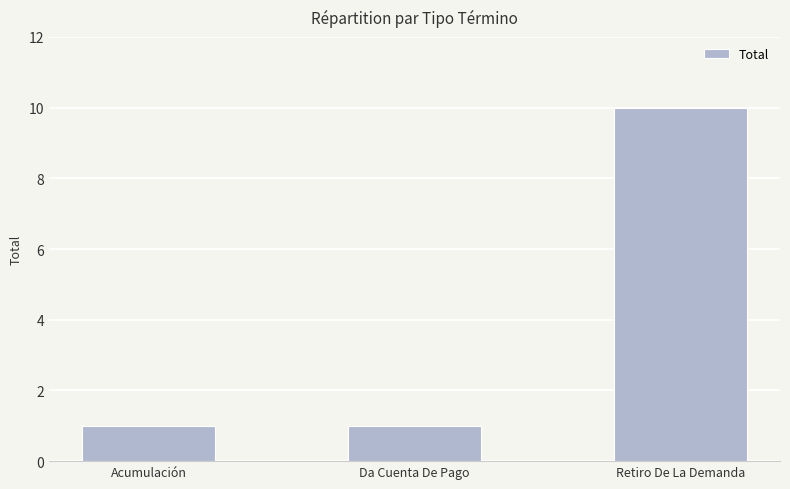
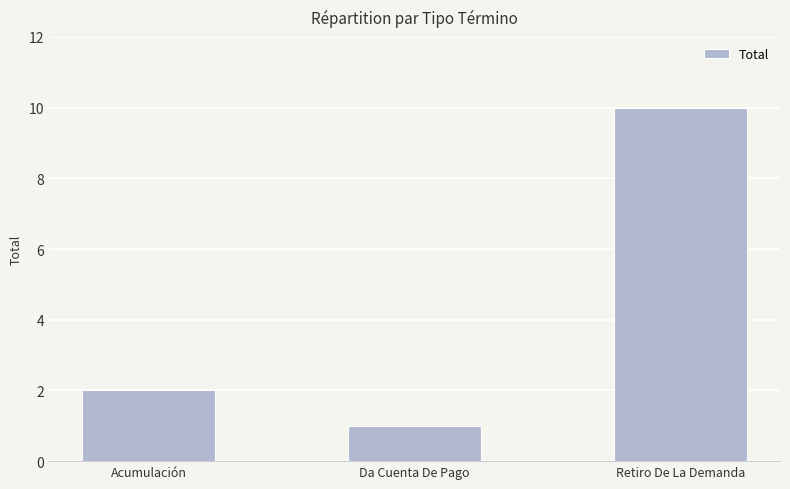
Acumulación: 1 -> 2
